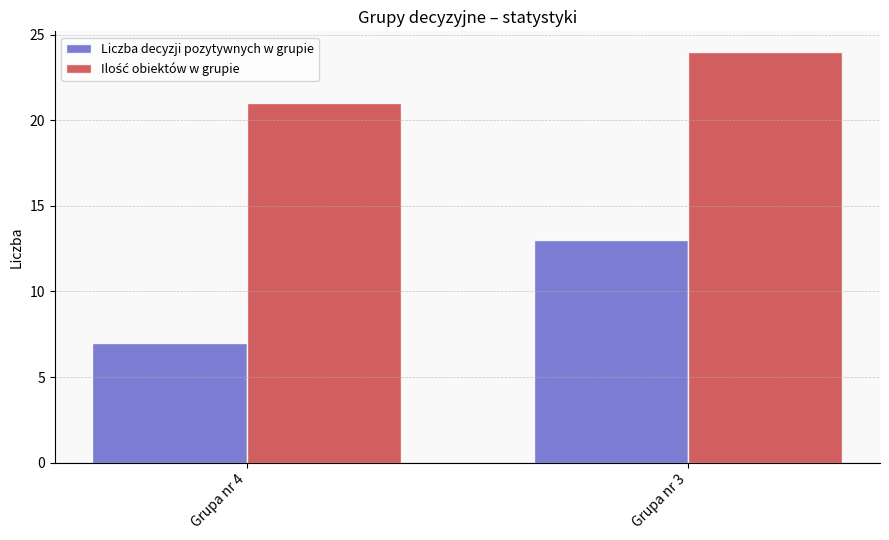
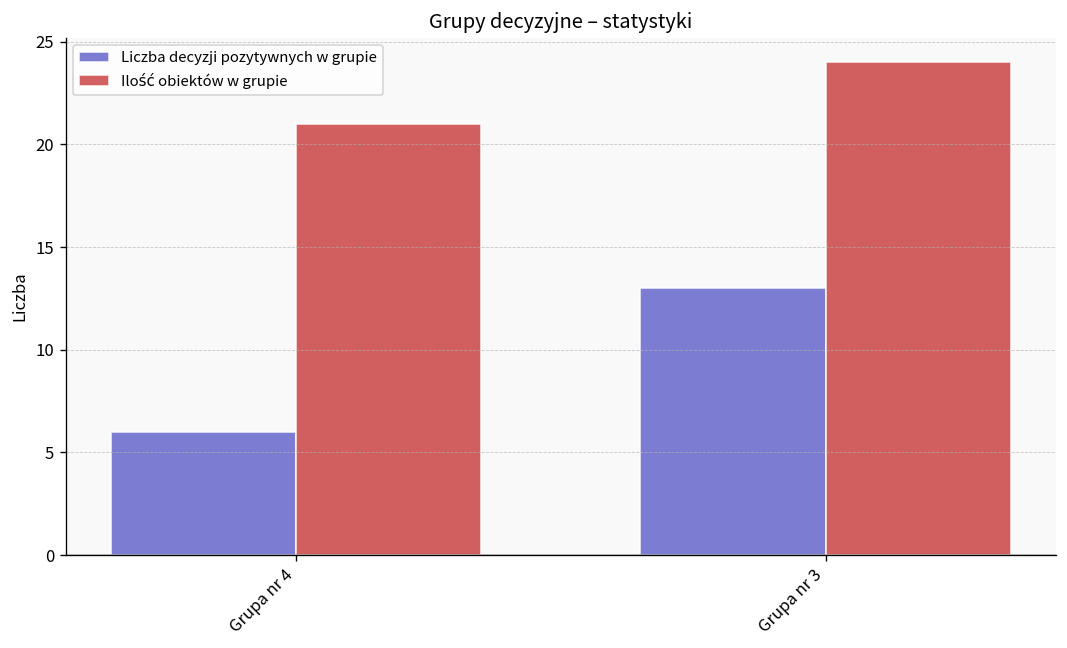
Liczba decyzji pozytywnych w grupie, Grupa nr 4: 7 -> 6
